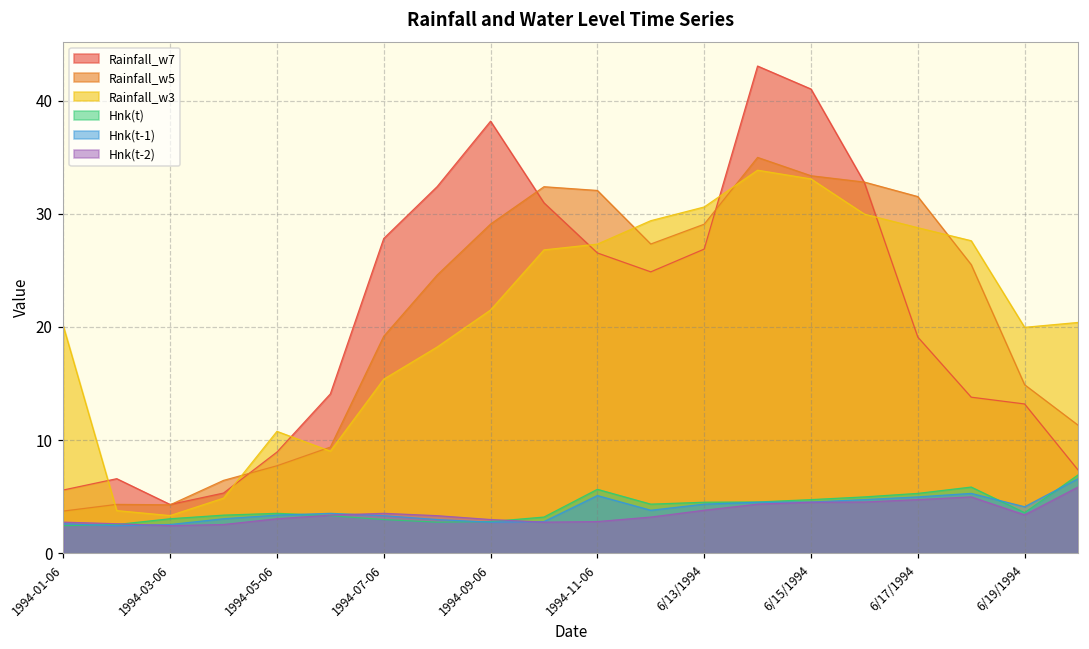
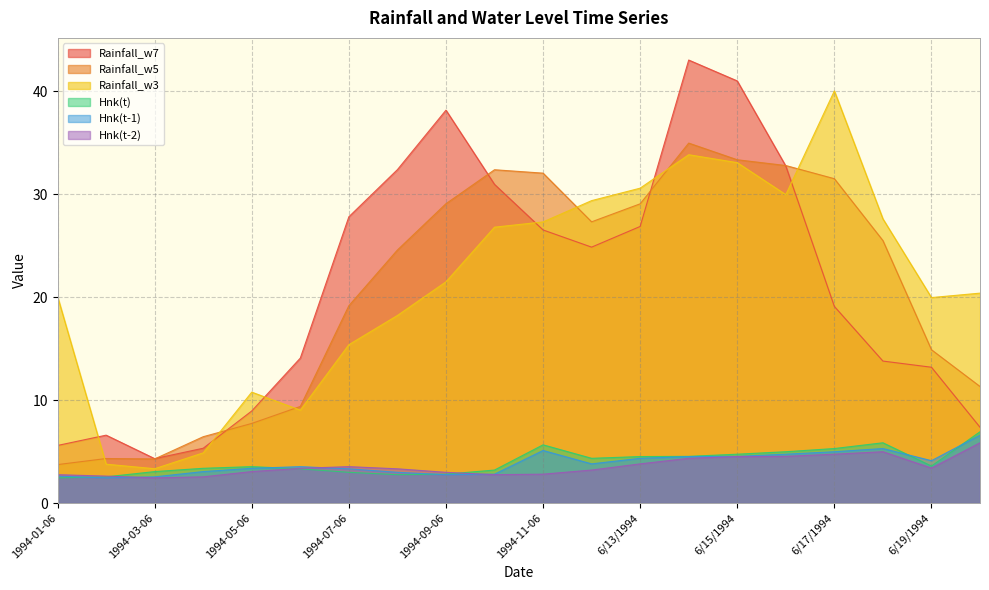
Rainfall_w3, 6/17/1994: 28.8 -> 40.1
